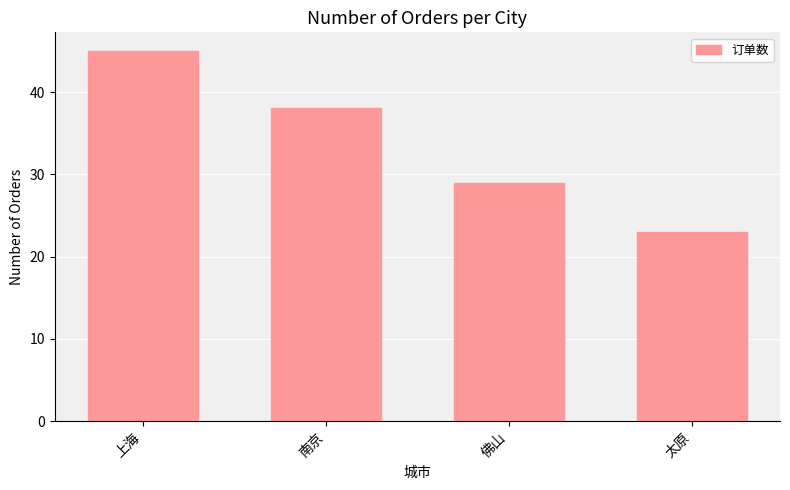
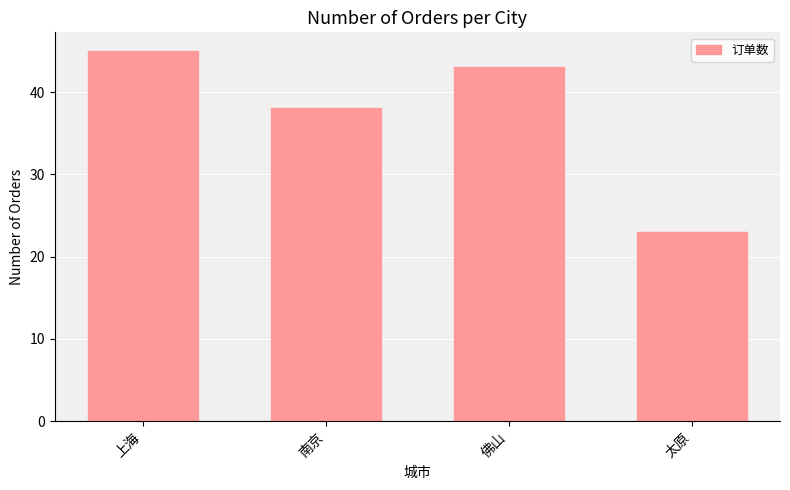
佛山: 29 -> 43
